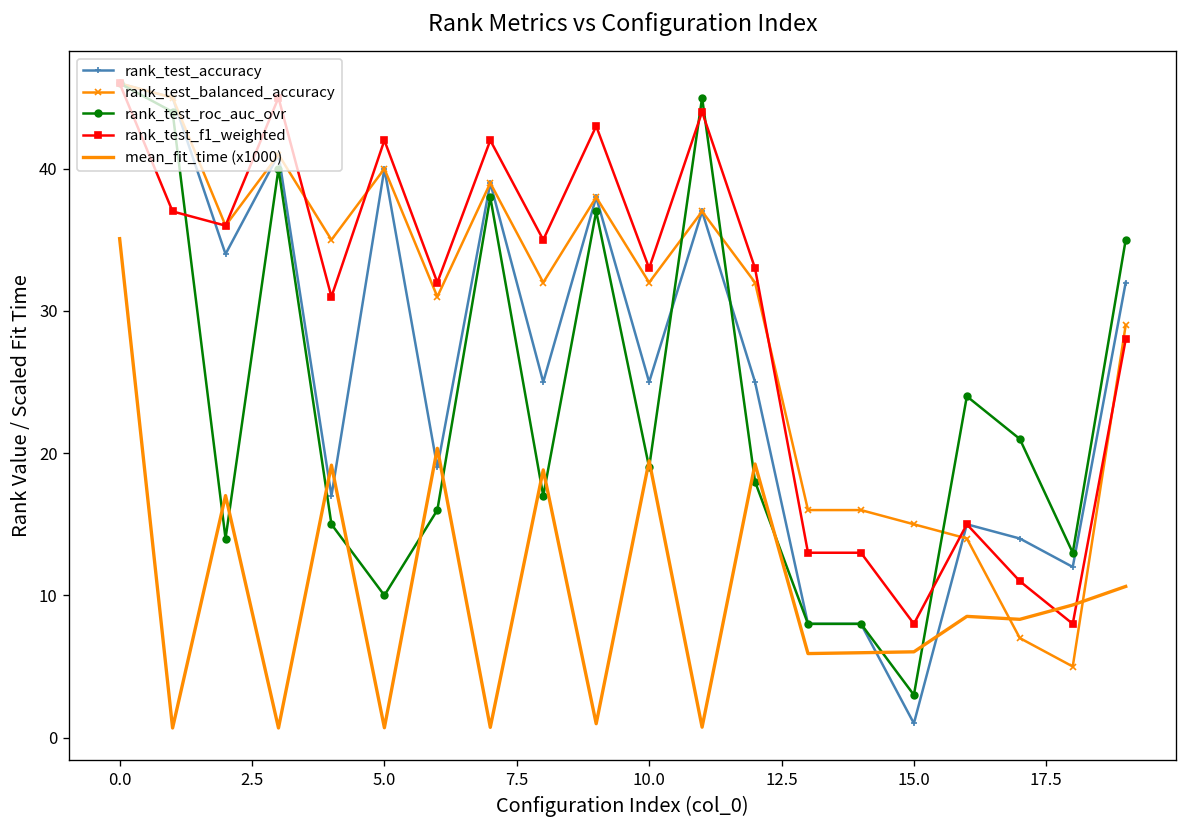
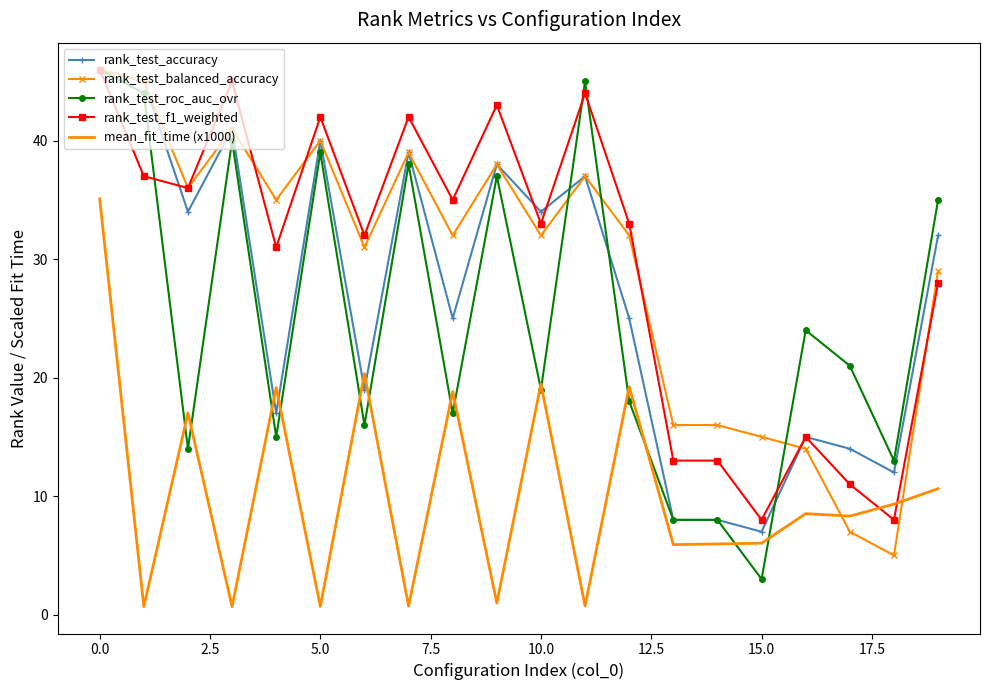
rank_test_roc_auc_ovr, 5.0: 10 -> 39
rank_test_accuracy, 10.0: 25 -> 34
rank_test_accuracy, 15.0: 1 -> 7
